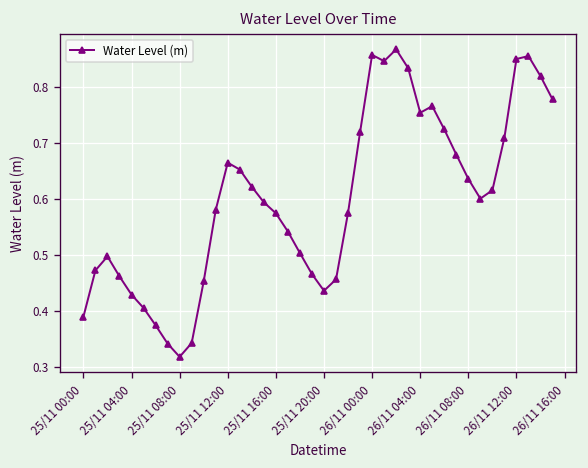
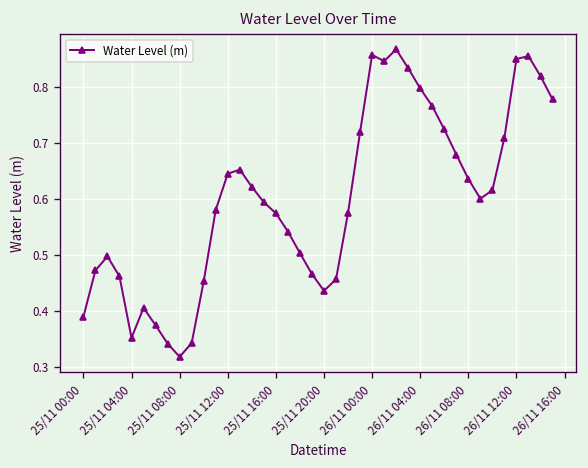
25/11 04:00: 0.43 -> 0.35
25/11 12:00: 0.66 -> 0.64
26/11 04:00: 0.75 -> 0.80
